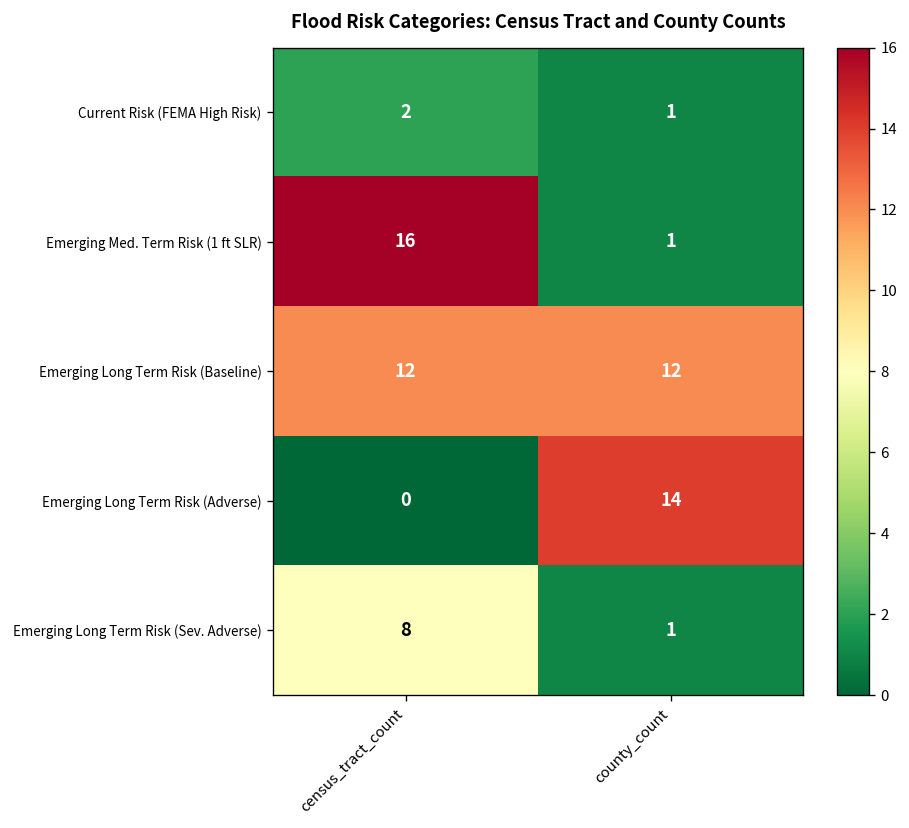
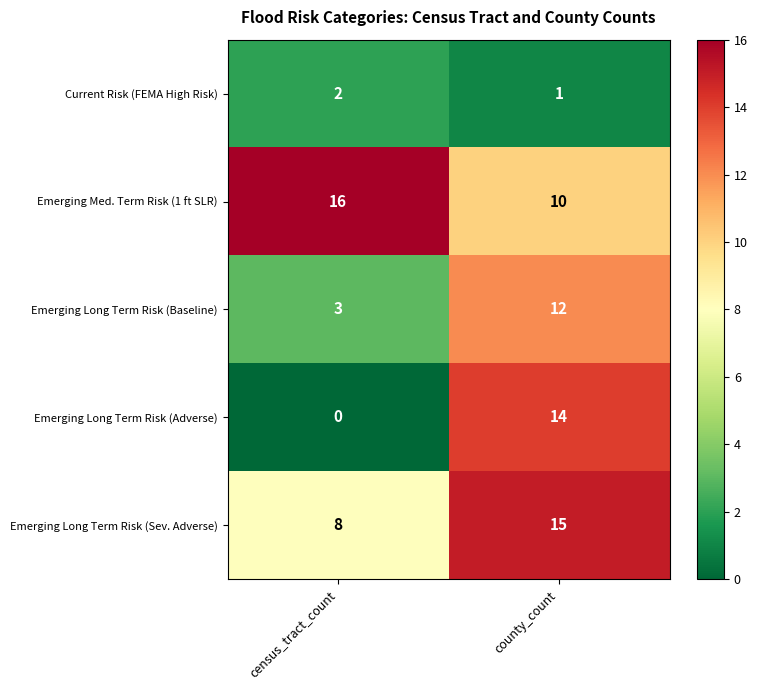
Emerging Med. Term Risk (1 ft SLR), county_count: 1 -> 10
Emerging Long Term Risk (Baseline), census_tract_count: 12 -> 3
Emerging Long Term Risk (Sev. Adverse), county_count: 1 -> 15
